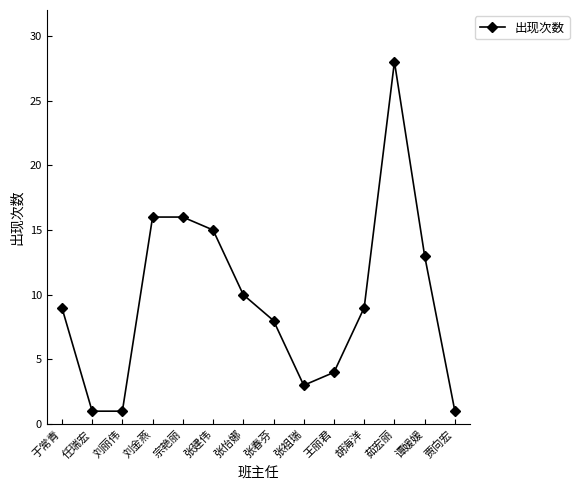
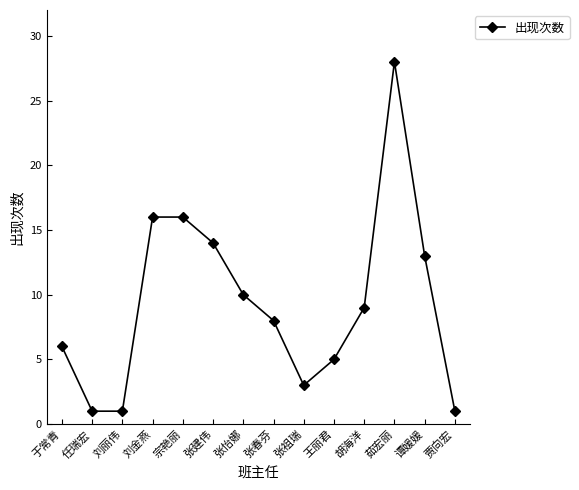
于常青: 9 -> 6
张建伟: 15 -> 14
王丽君: 4 -> 5
